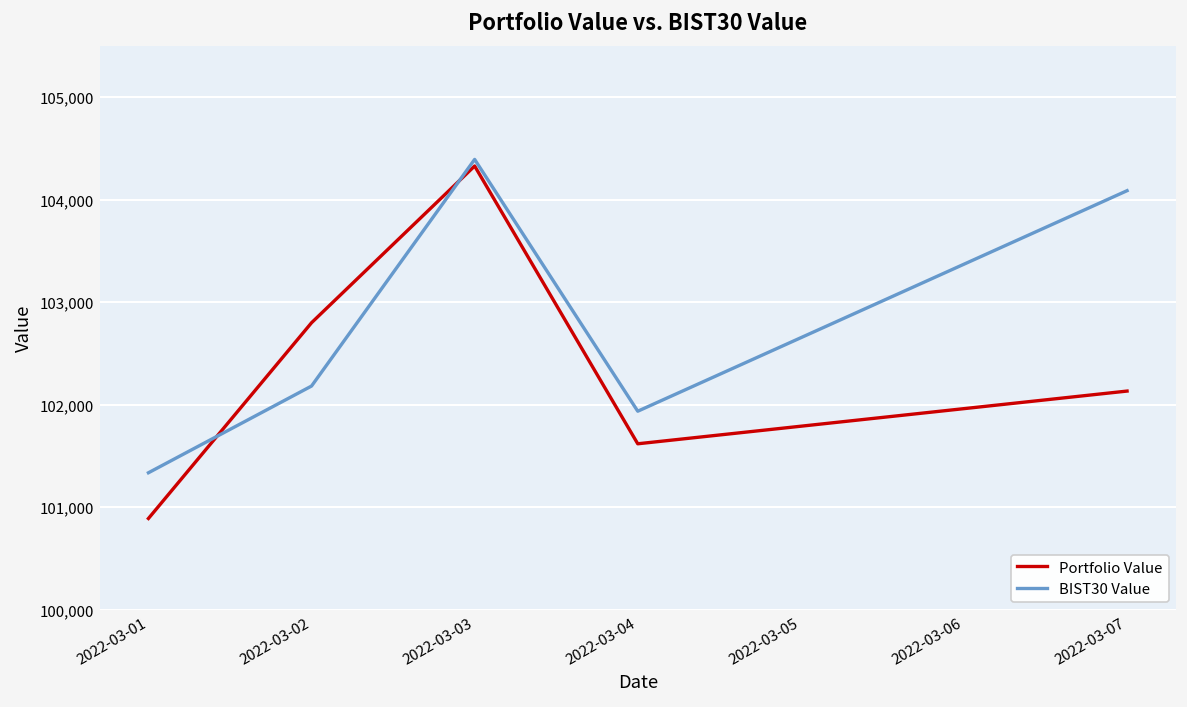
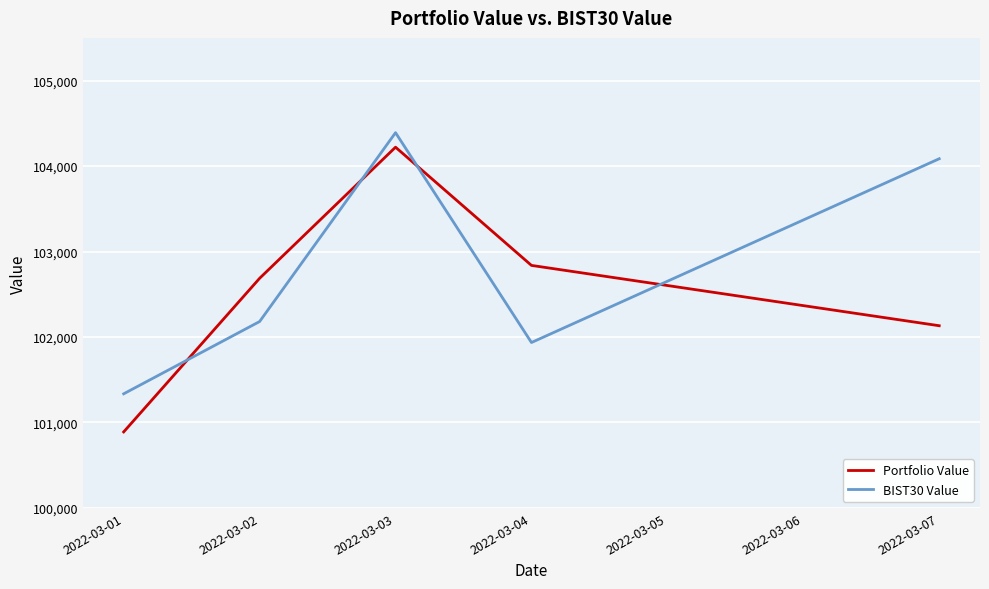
Portfolio Value, 2022-03-02: 102,800 -> 102,700
Portfolio Value, 2022-03-03: 104,300 -> 104,200
Portfolio Value, 2022-03-04: 101,600 -> 102,800
